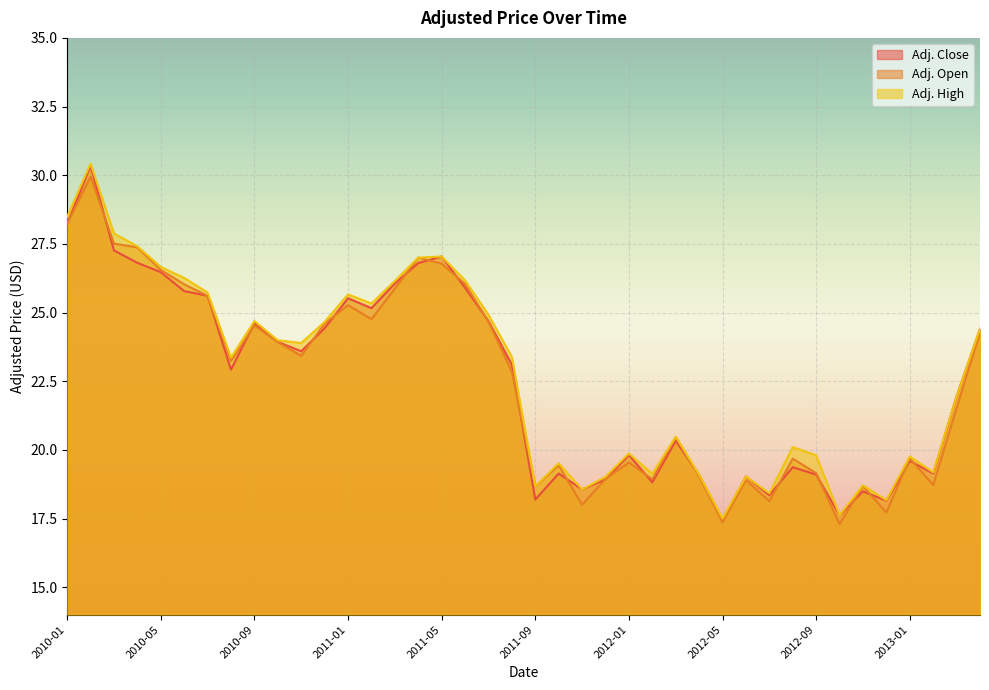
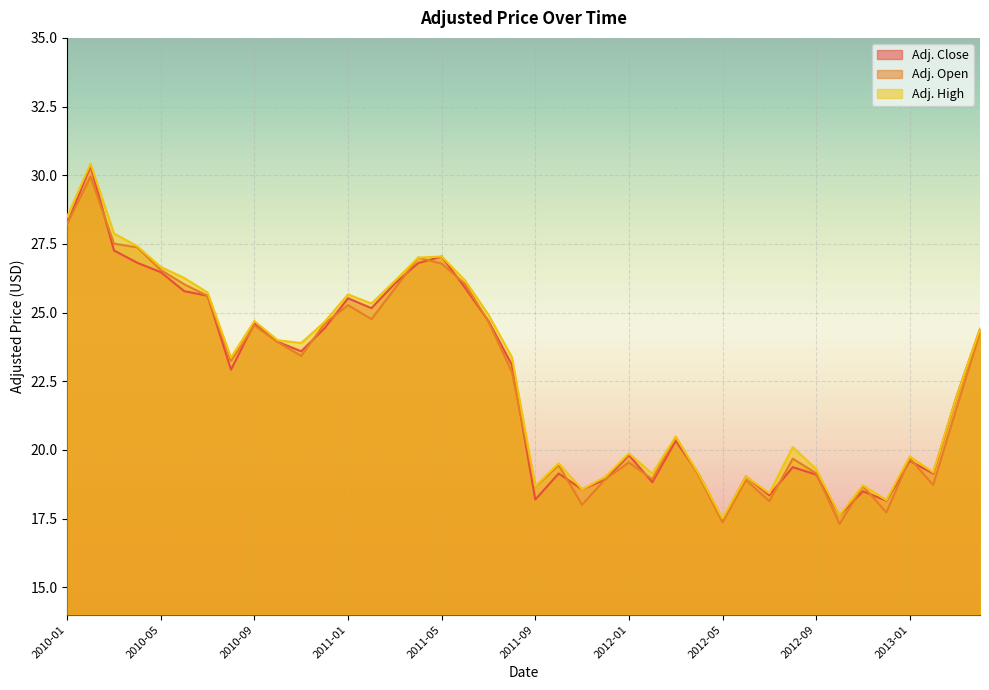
Adj. High, 2012-09: 19.8 -> 19.3
